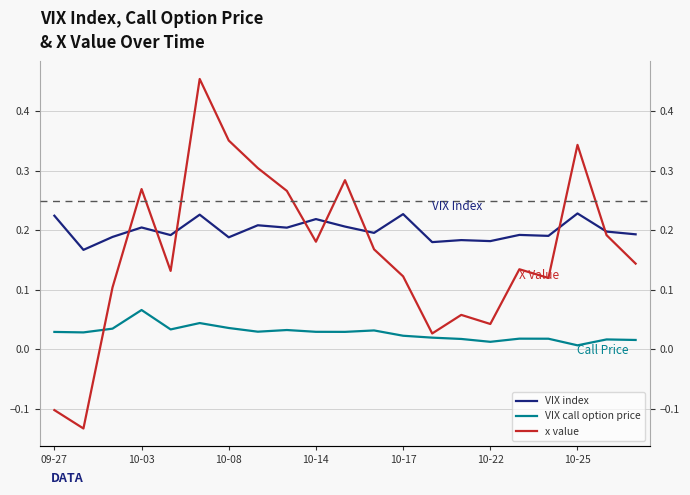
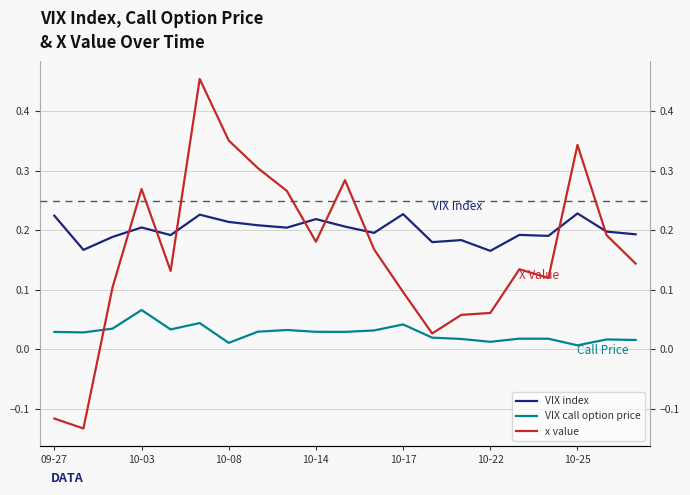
x value, 09-27: -0.10 -> -0.12
VIX index, 10-08: 0.19 -> 0.21
VIX call option price, 10-08: 0.04 -> 0.01
VIX call option price, 10-17: 0.02 -> 0.04
x value, 10-17: 0.12 -> 0.10
VIX index, 10-22: 0.18 -> 0.17
x value, 10-22: 0.04 -> 0.06
